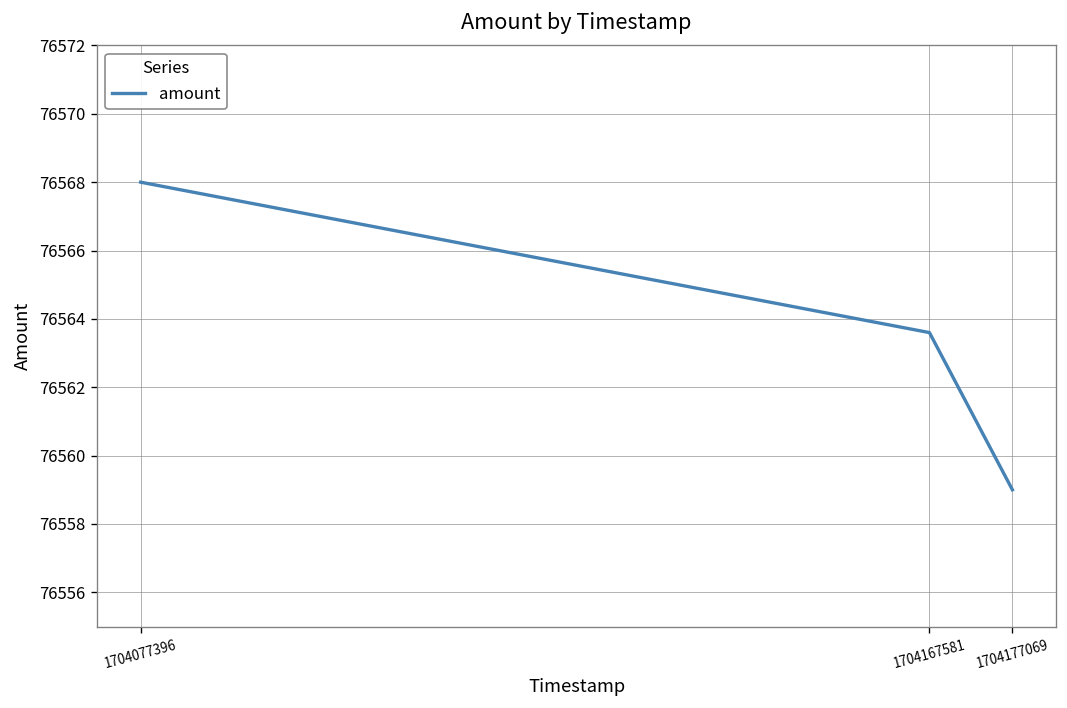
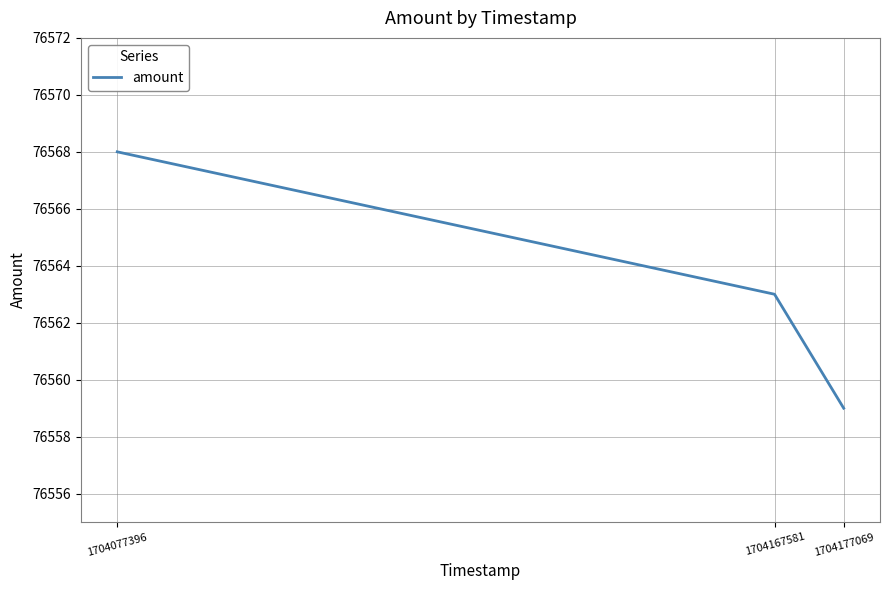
1704167581: 76563.6 -> 76563.0
